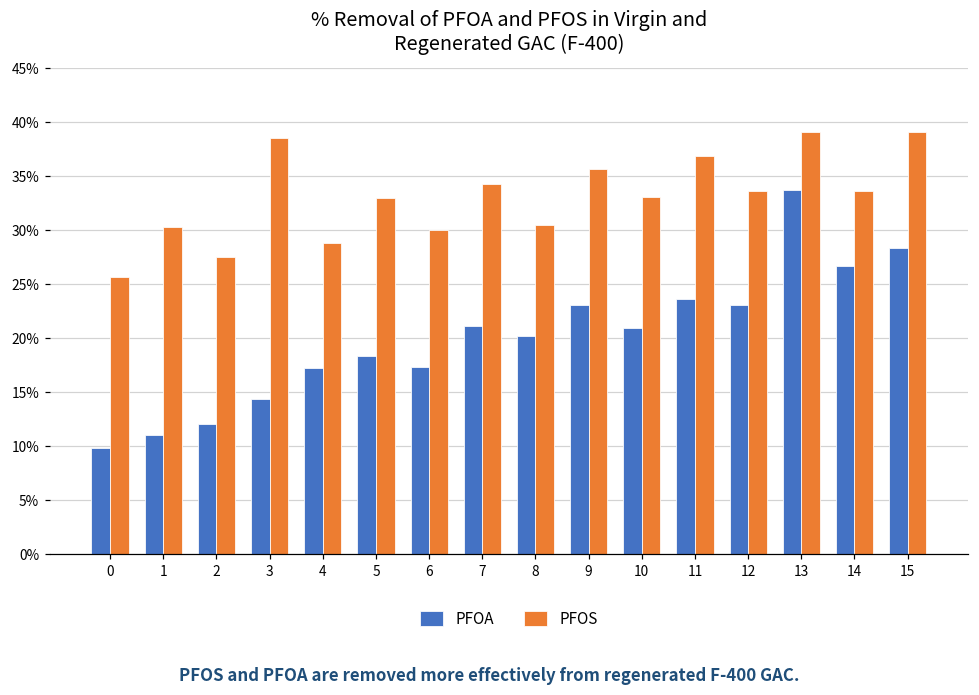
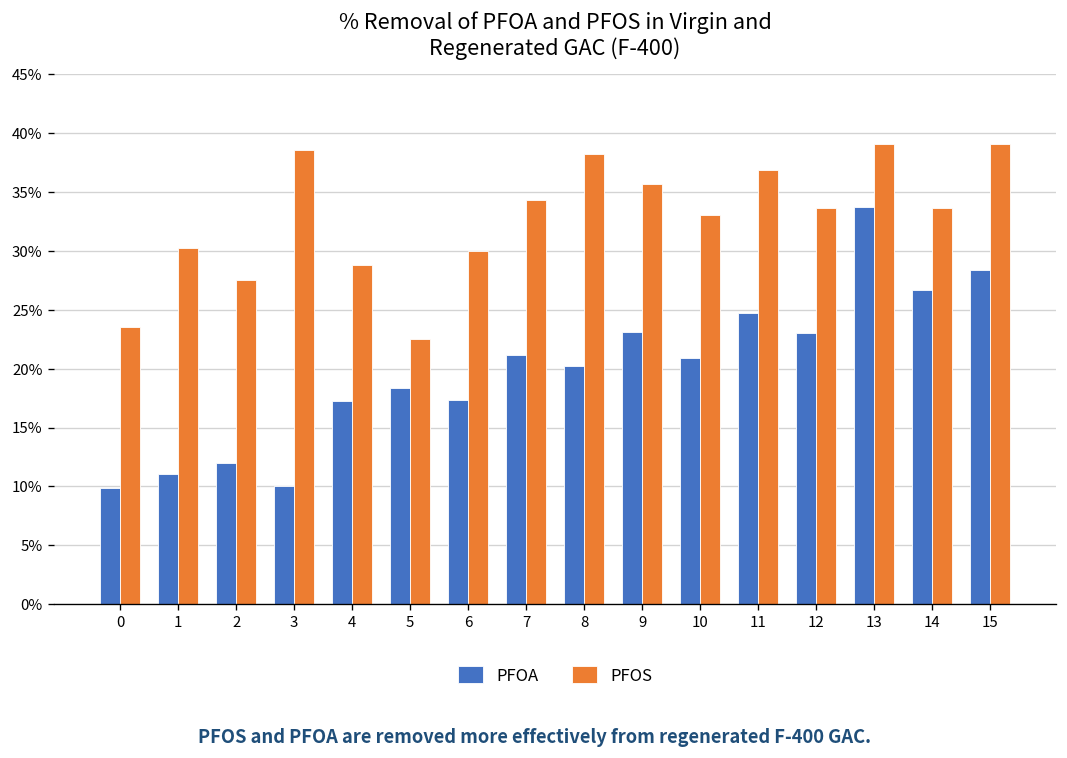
PFOS, 0: 26% -> 24%
PFOA, 3: 14% -> 10%
PFOS, 5: 33% -> 23%
PFOS, 8: 30% -> 38%
PFOA, 11: 24% -> 25%
